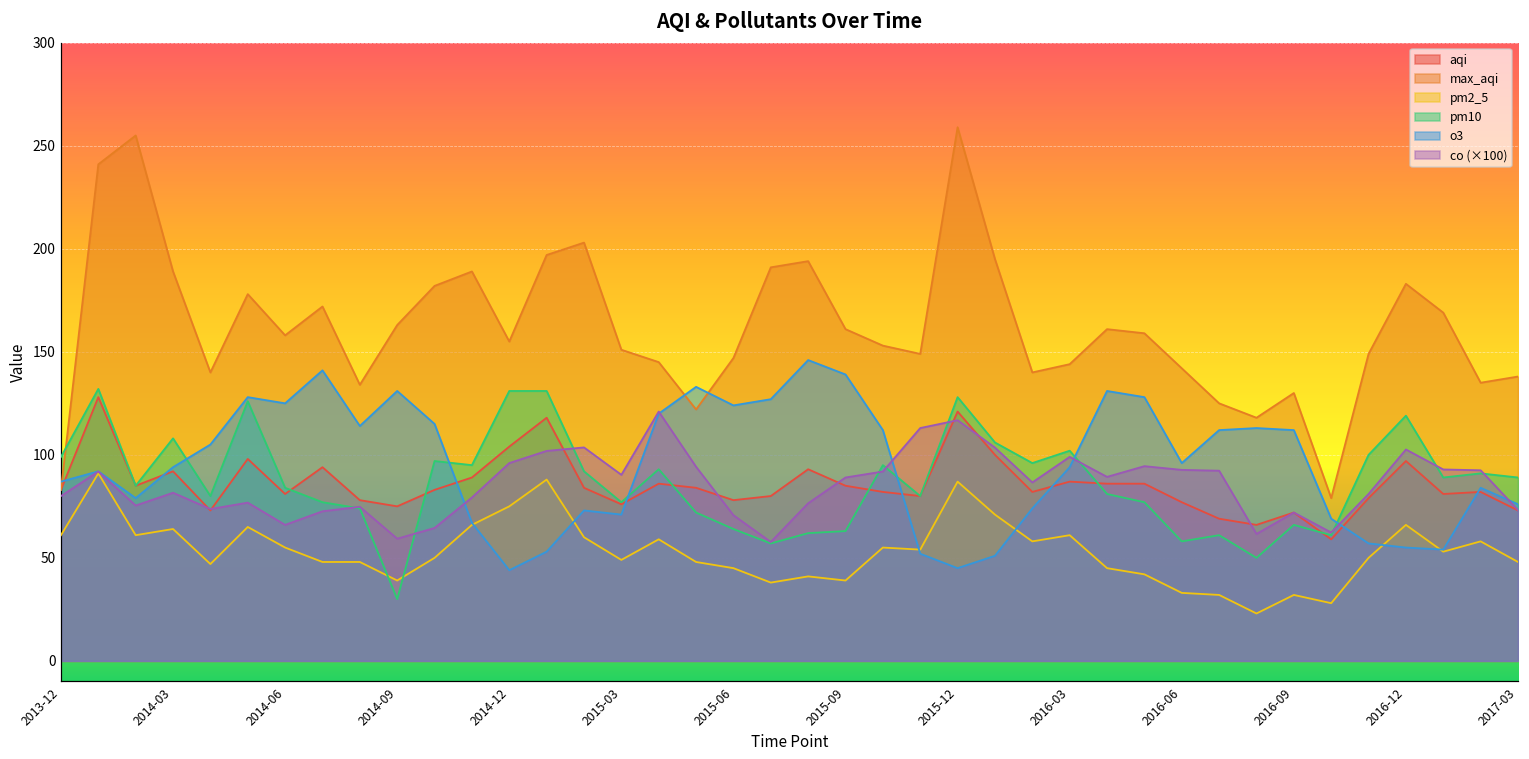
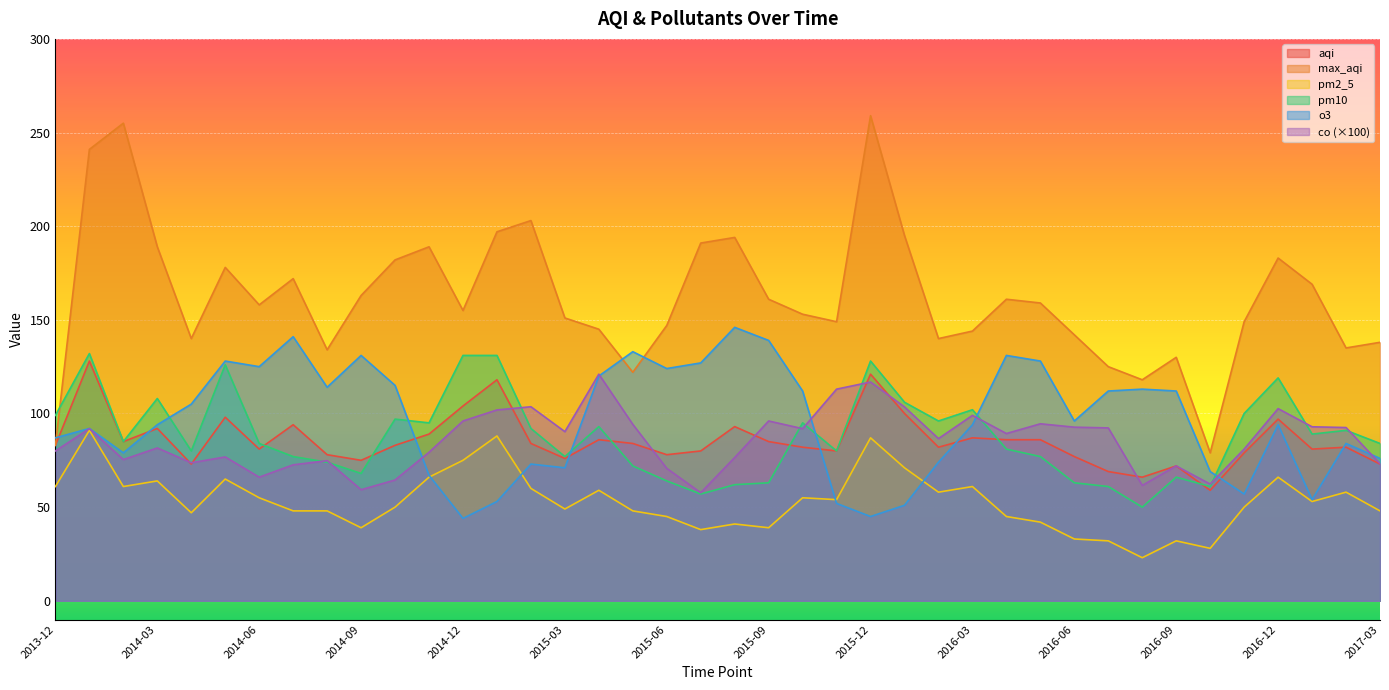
pm10, 2014-09: 30 -> 68
co (×100), 2015-09: 89 -> 96
pm10, 2016-06: 58 -> 63
o3, 2016-12: 55 -> 94
pm10, 2017-03: 89 -> 84
